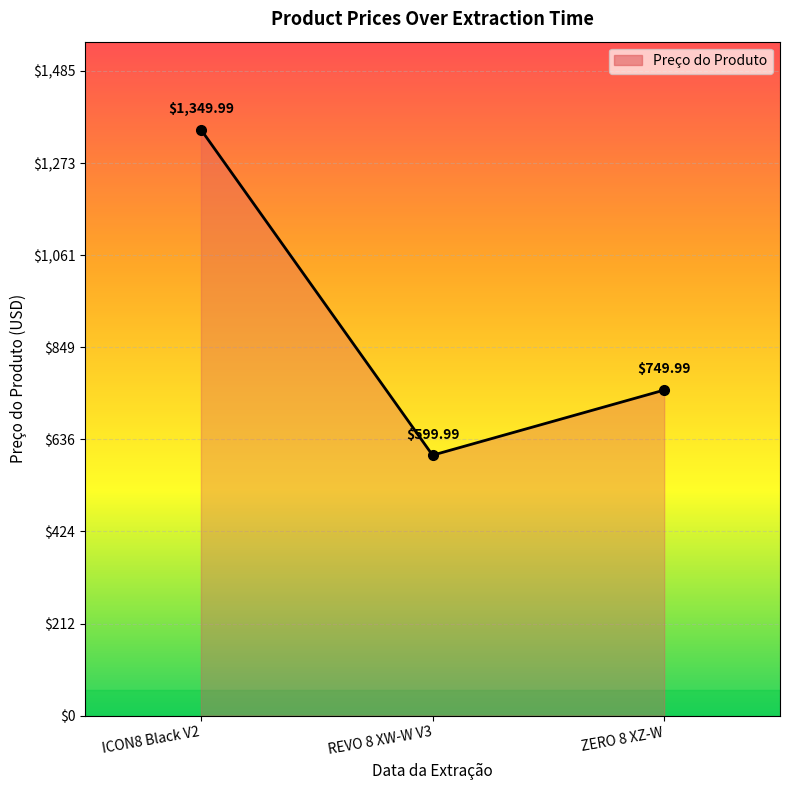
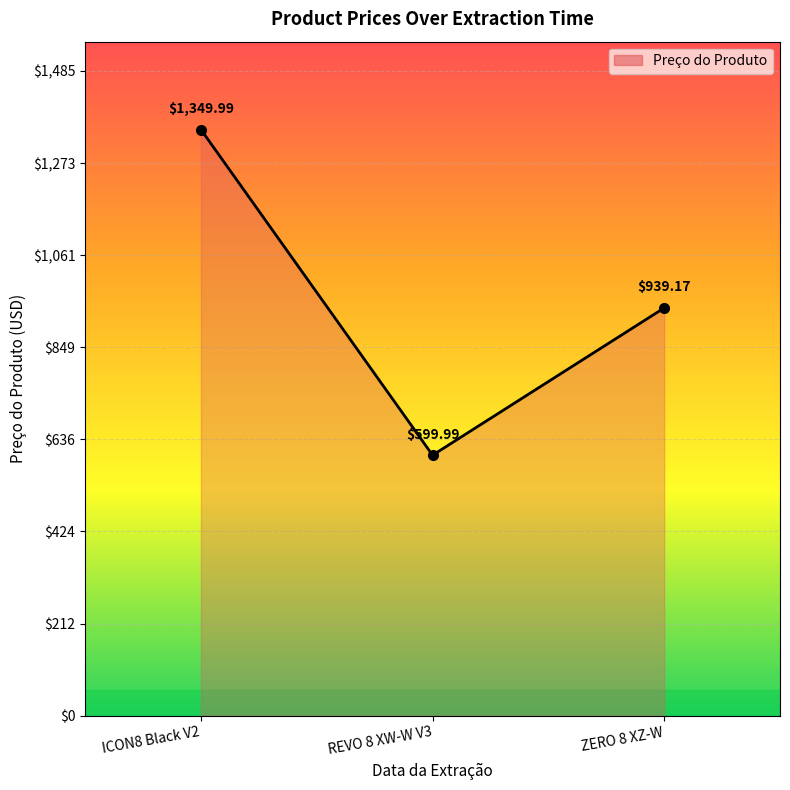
ZERO 8 XZ-W: $749.99 -> $939.17
